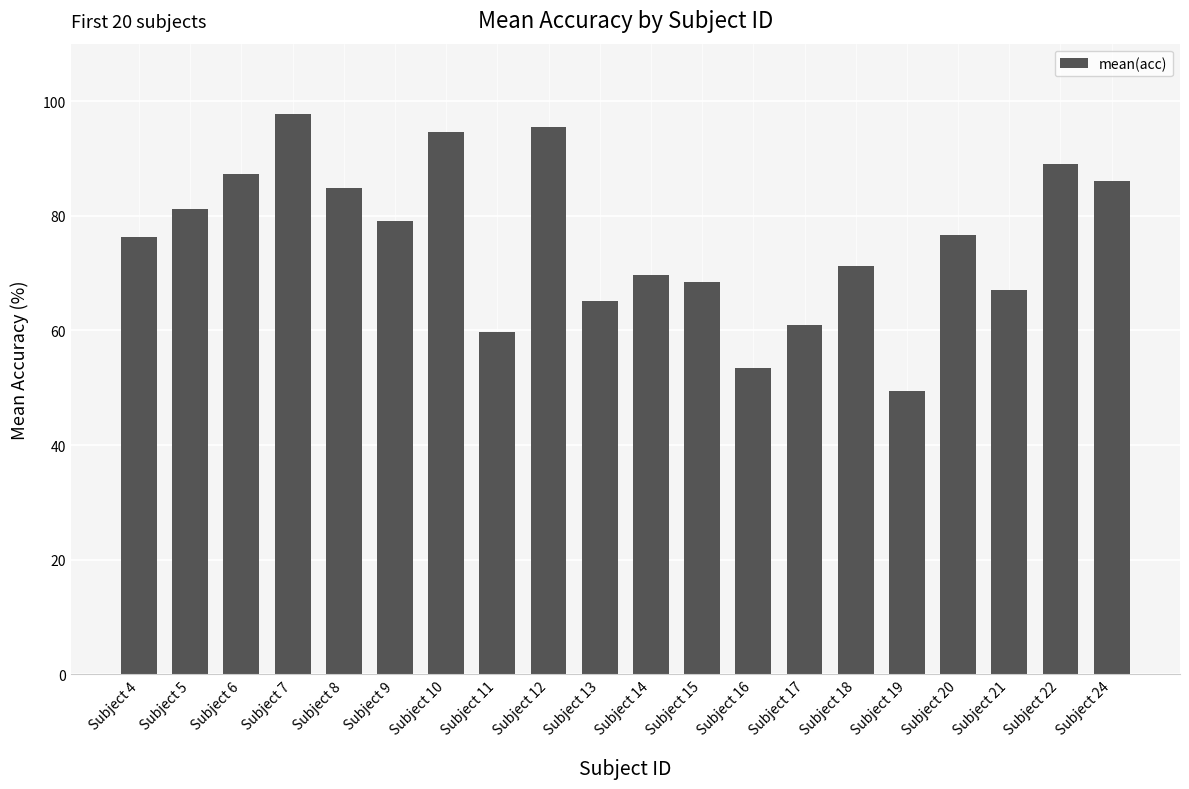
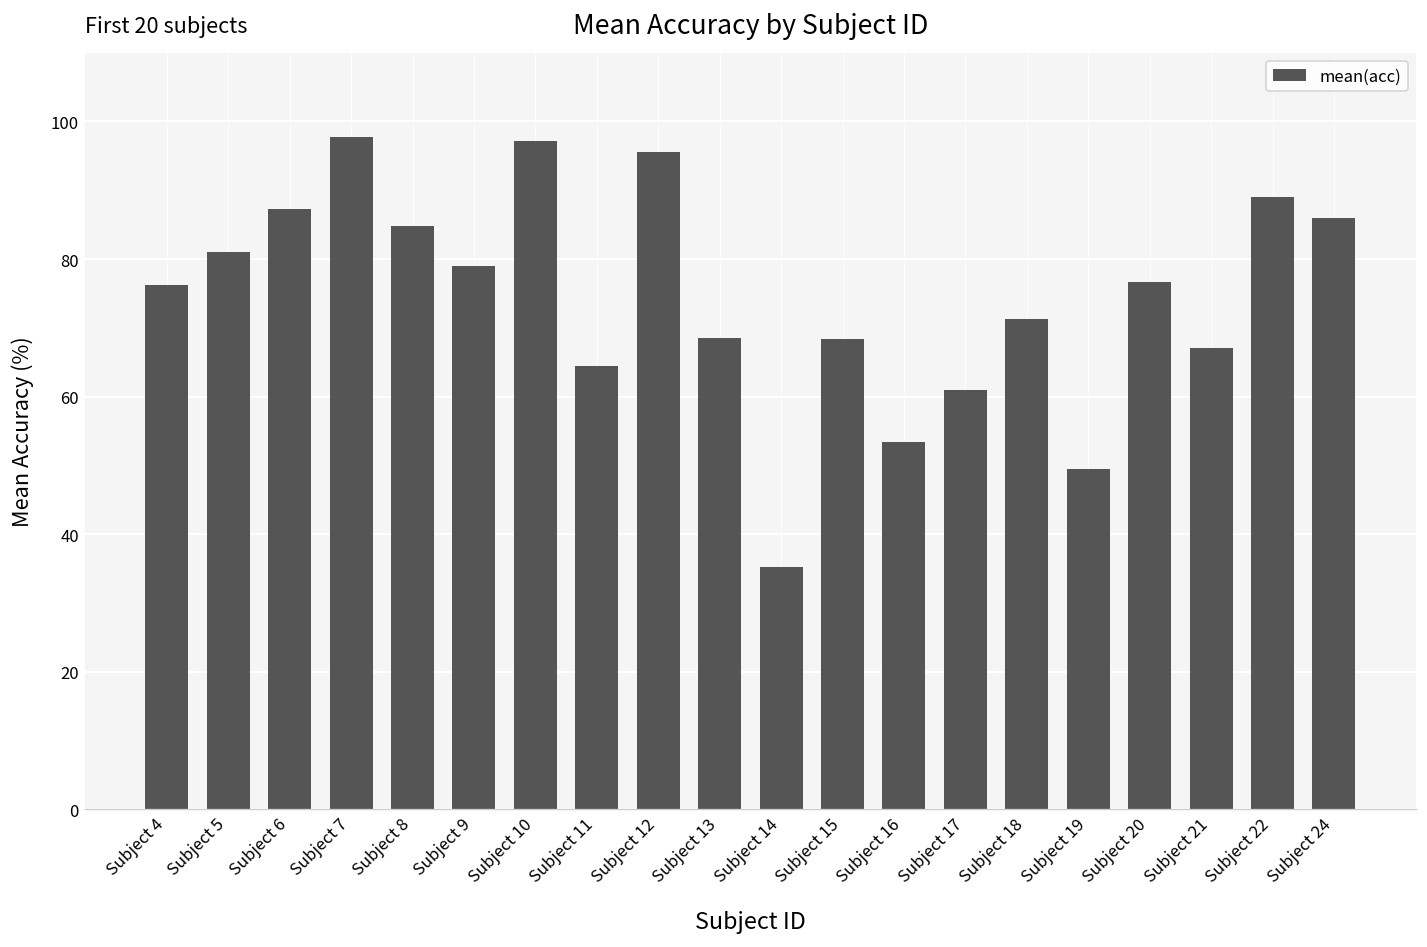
Subject 10: 95 -> 97
Subject 11: 60 -> 65
Subject 13: 65 -> 69
Subject 14: 70 -> 35
